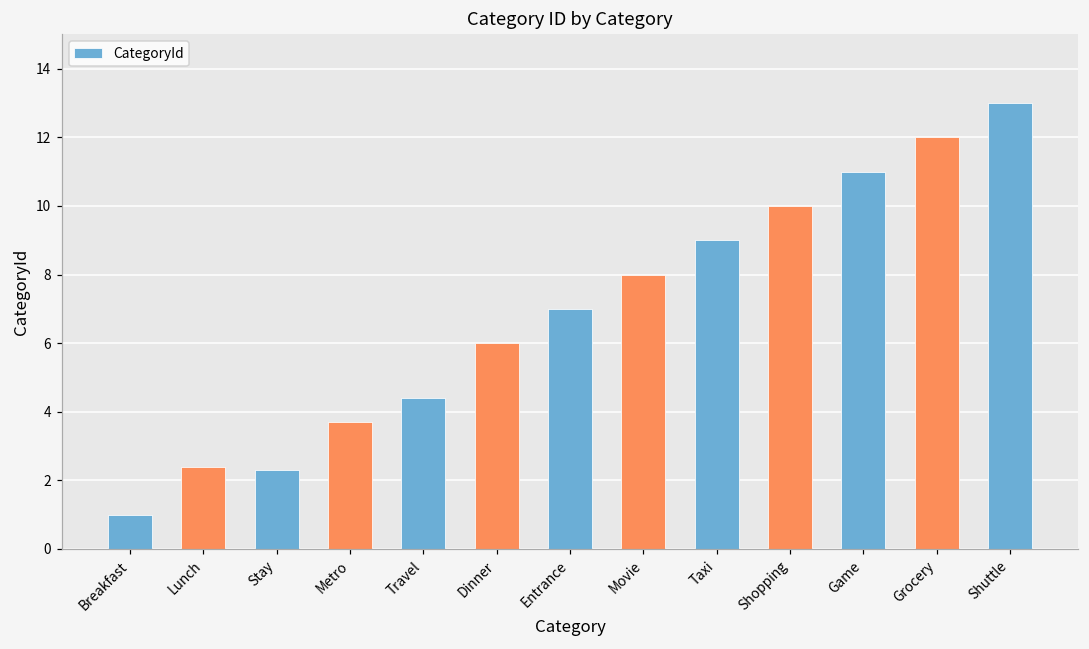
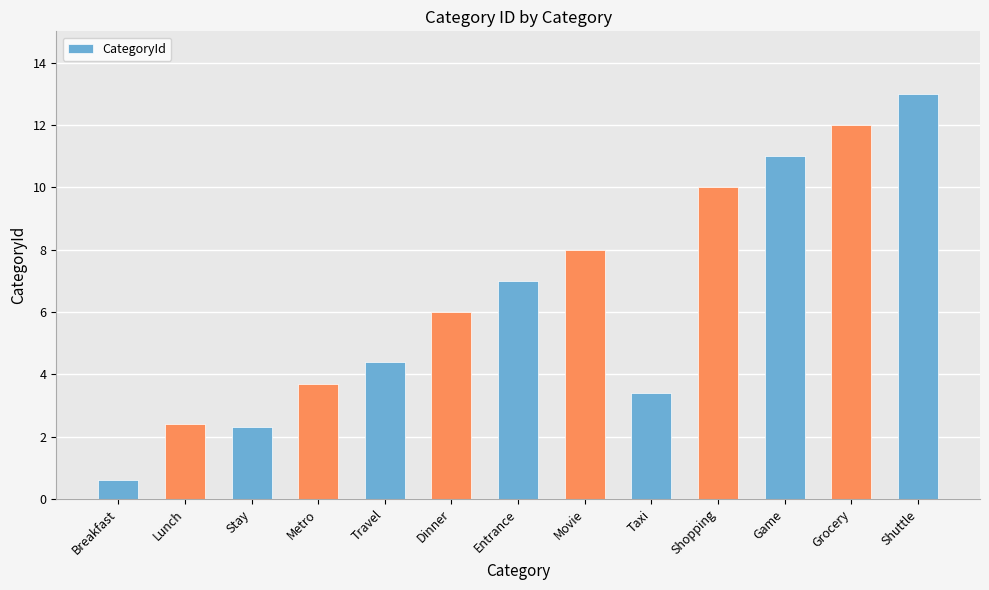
Breakfast: 1.0 -> 0.6
Taxi: 9.0 -> 3.4
